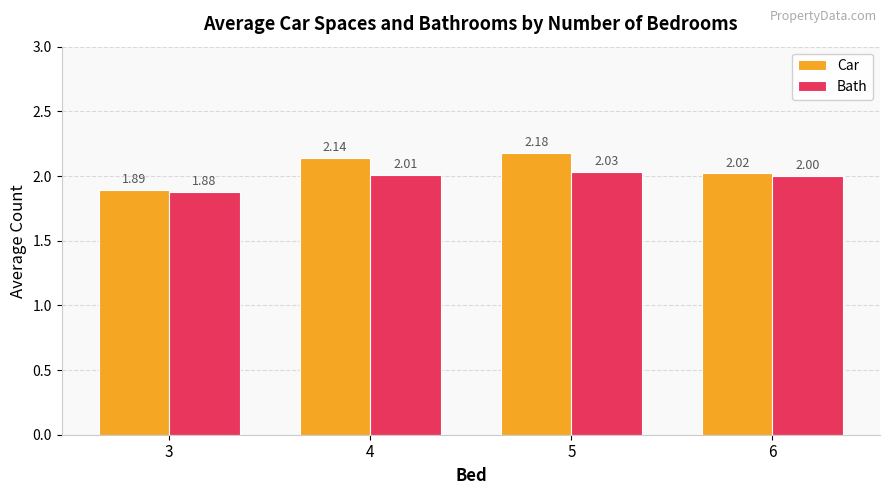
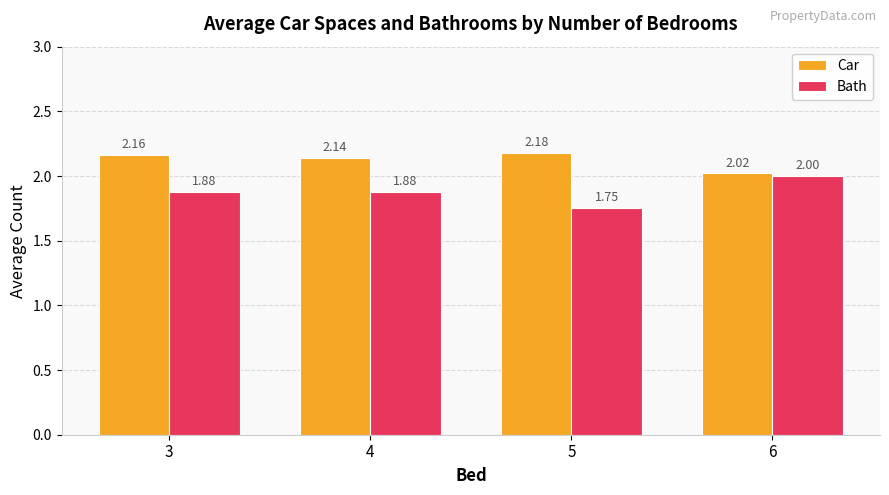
Car, 3: 1.89 -> 2.16
Bath, 4: 2.01 -> 1.88
Bath, 5: 2.03 -> 1.75
